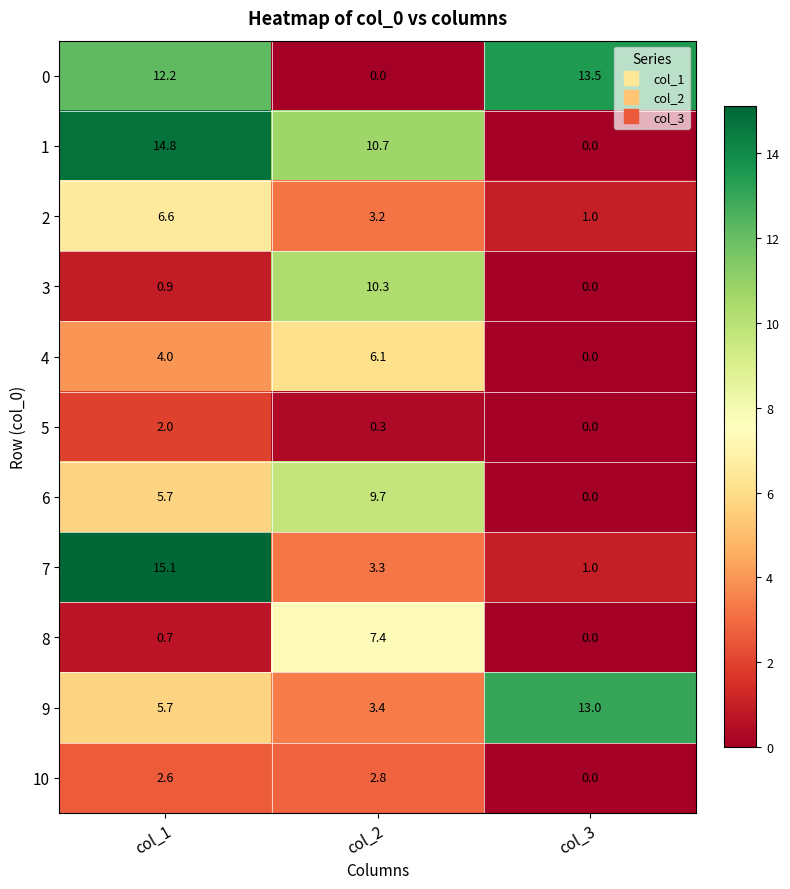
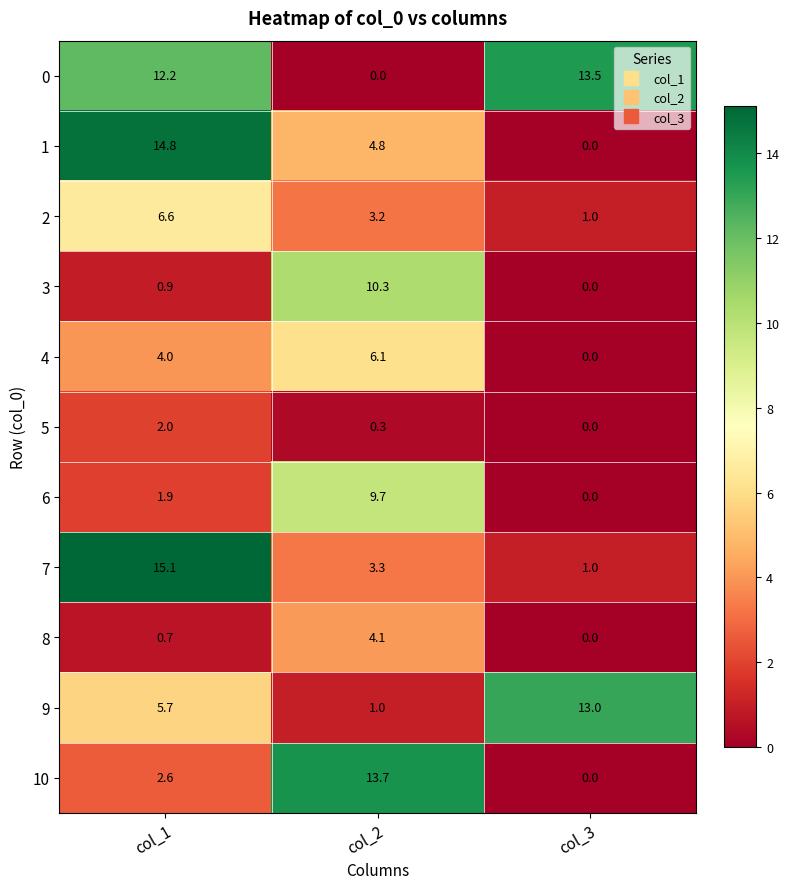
1, col_2: 10.7 -> 4.8
6, col_1: 5.7 -> 1.9
8, col_2: 7.4 -> 4.1
9, col_2: 3.4 -> 1.0
10, col_2: 2.8 -> 13.7
